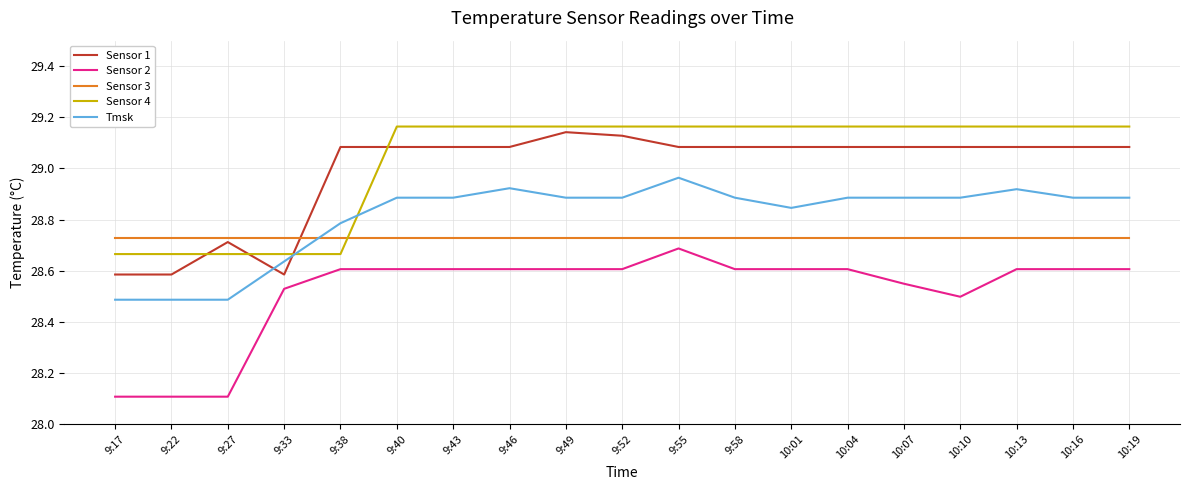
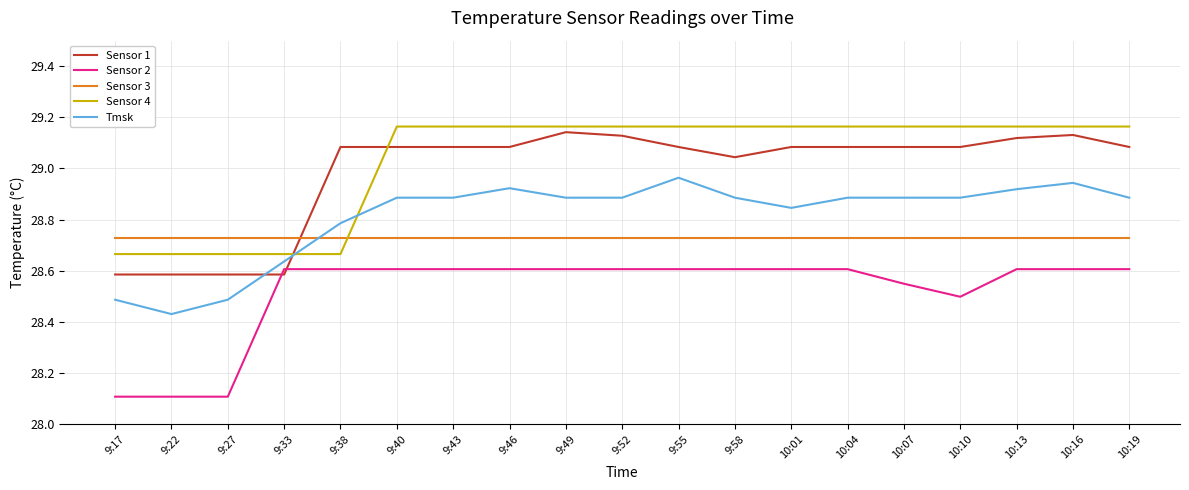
Tmsk, 9:22: 28.49 -> 28.43
Sensor 1, 9:27: 28.71 -> 28.59
Sensor 2, 9:33: 28.53 -> 28.61
Sensor 2, 9:55: 28.69 -> 28.61
Sensor 1, 9:58: 29.08 -> 29.04
Sensor 1, 10:13: 29.08 -> 29.12
Sensor 1, 10:16: 29.08 -> 29.13
Tmsk, 10:16: 28.89 -> 28.94
